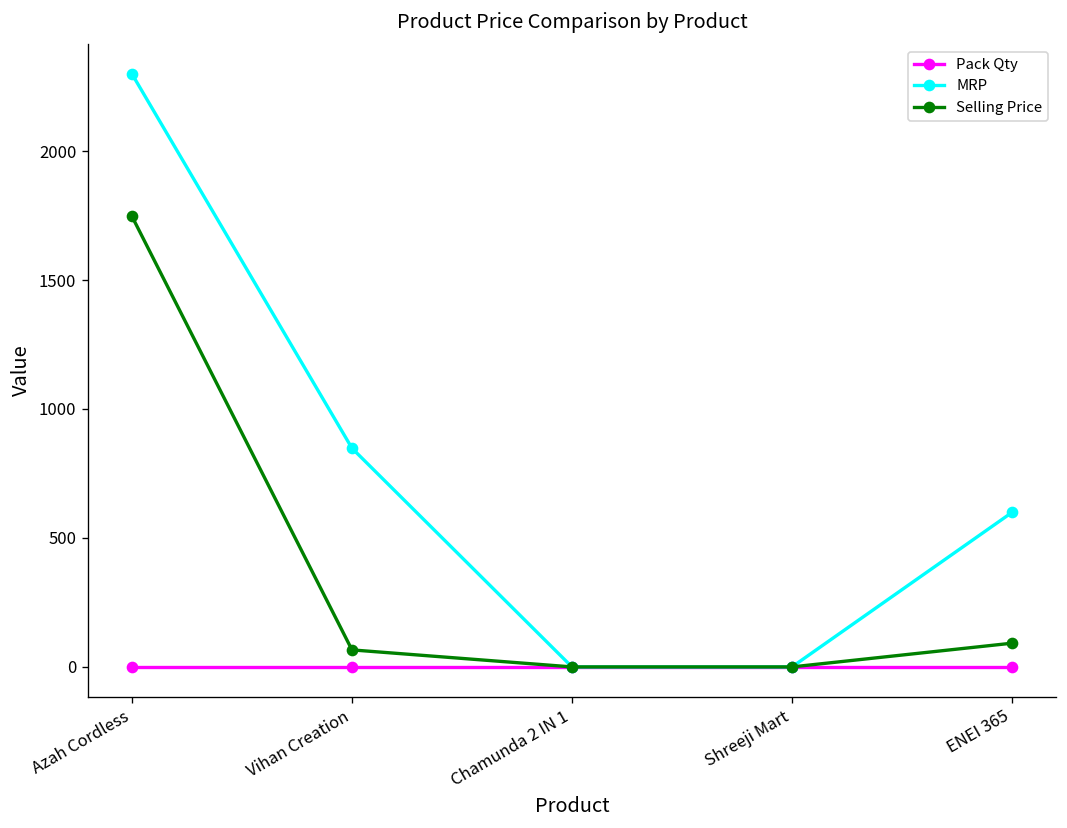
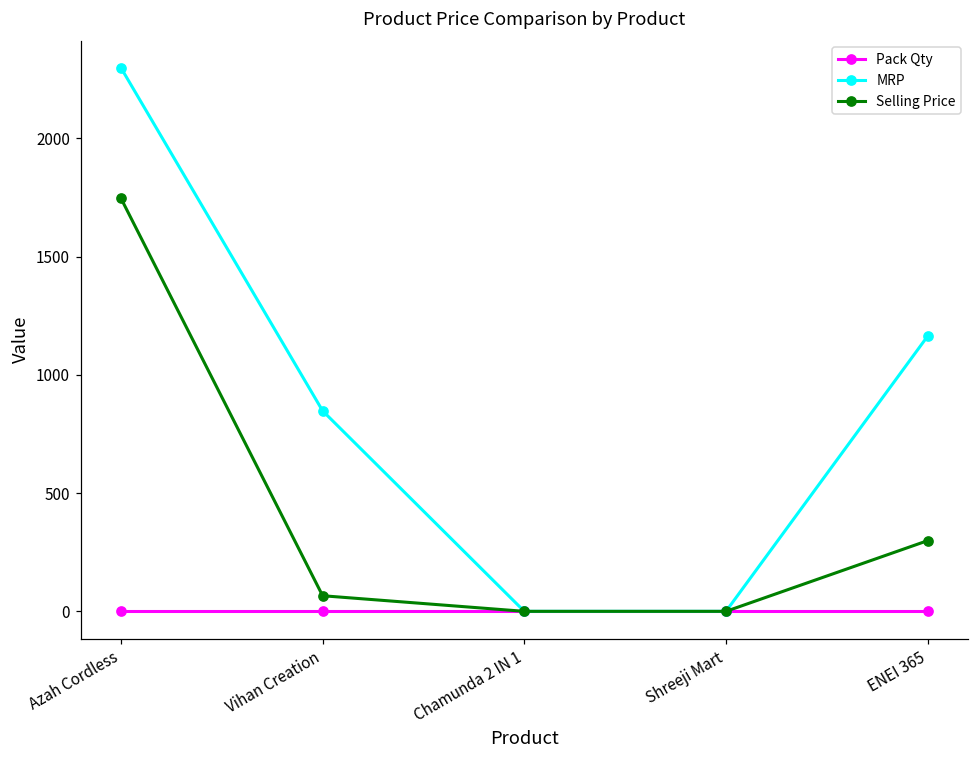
MRP, ENEI 365: 600 -> 1160
Selling Price, ENEI 365: 90 -> 300
